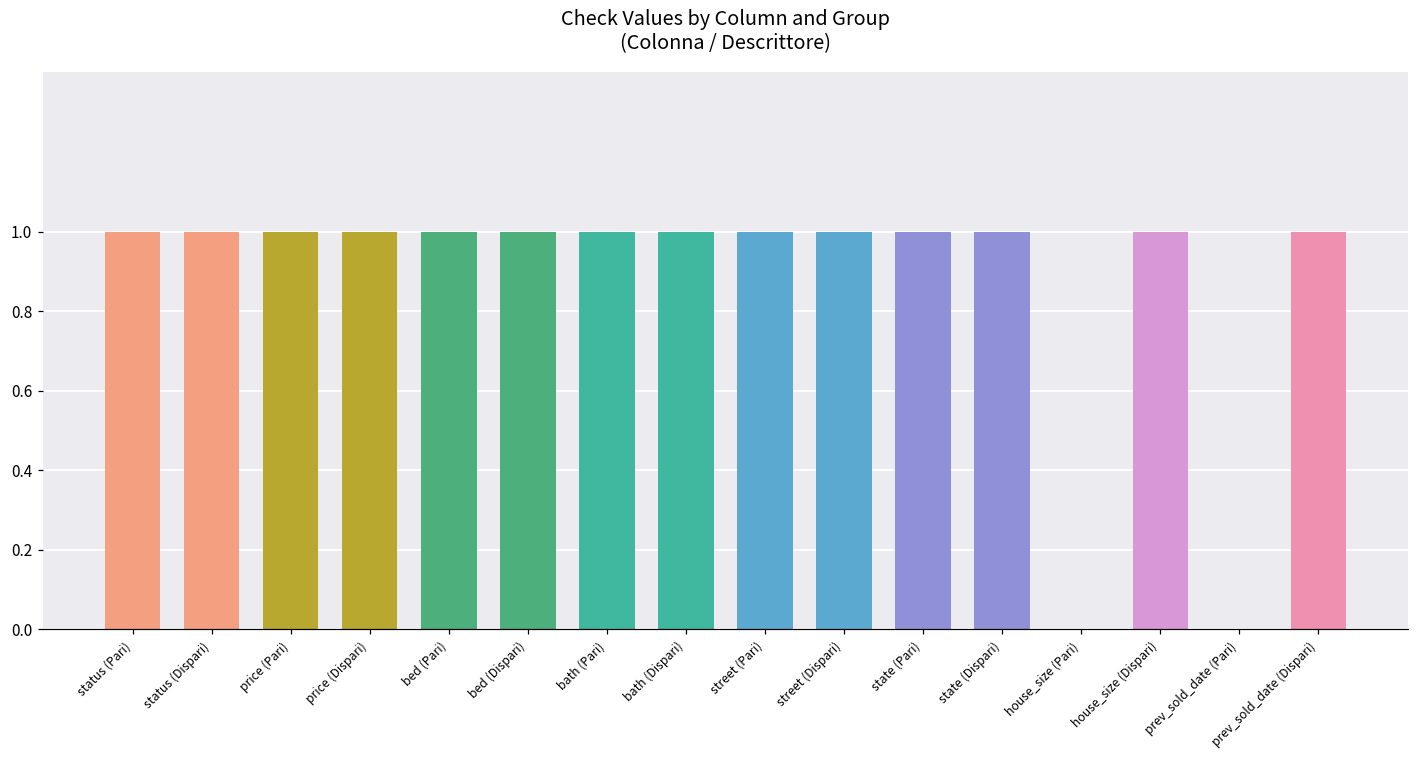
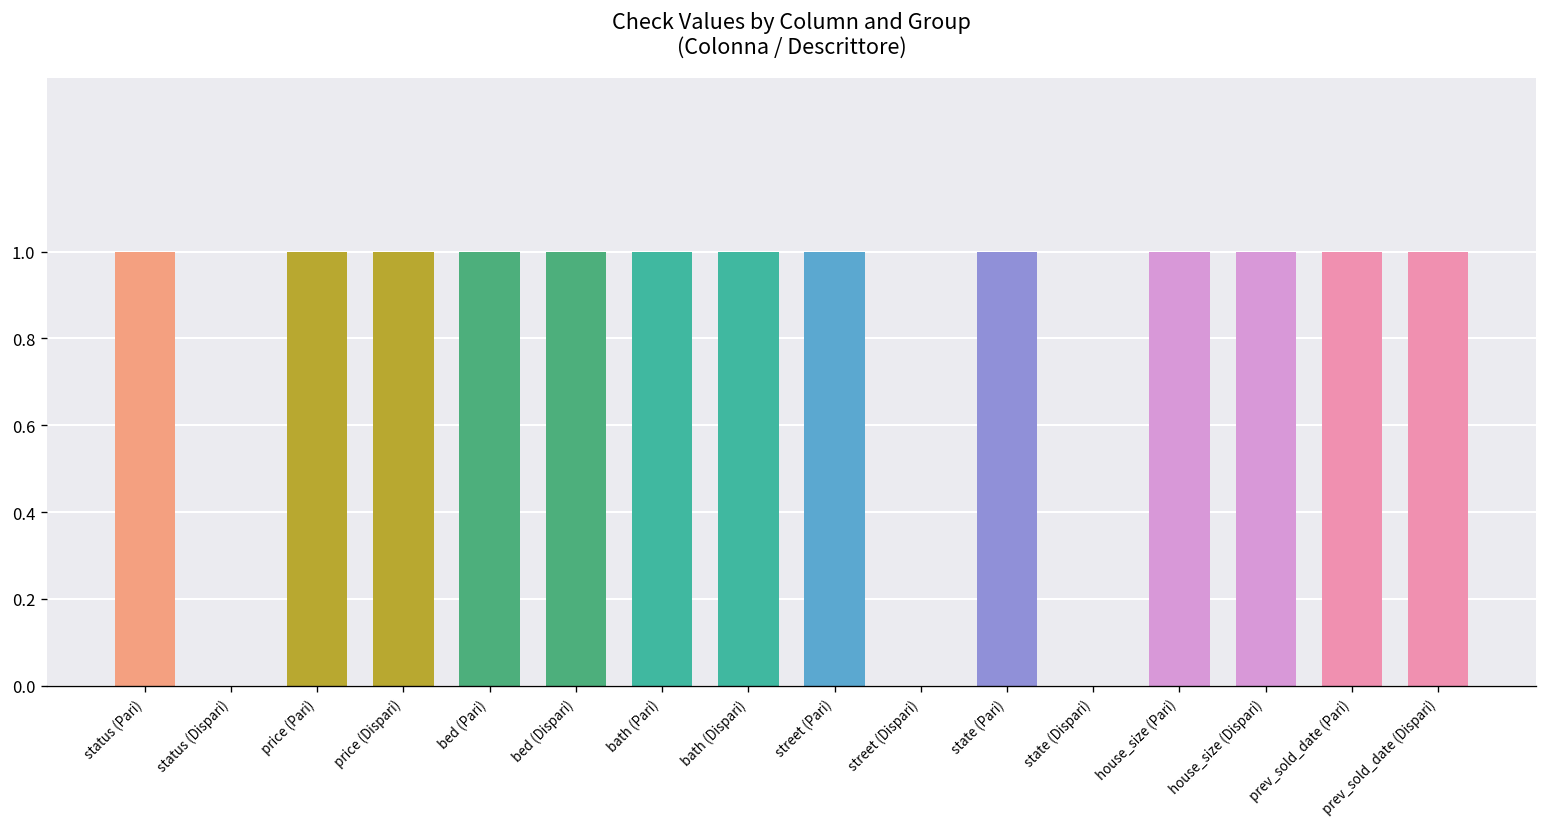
status (Dispari): 1 -> 0
street (Dispari): 1 -> 0
state (Dispari): 1 -> 0
house_size (Pari): 0 -> 1
prev_sold_date (Pari): 0 -> 1
